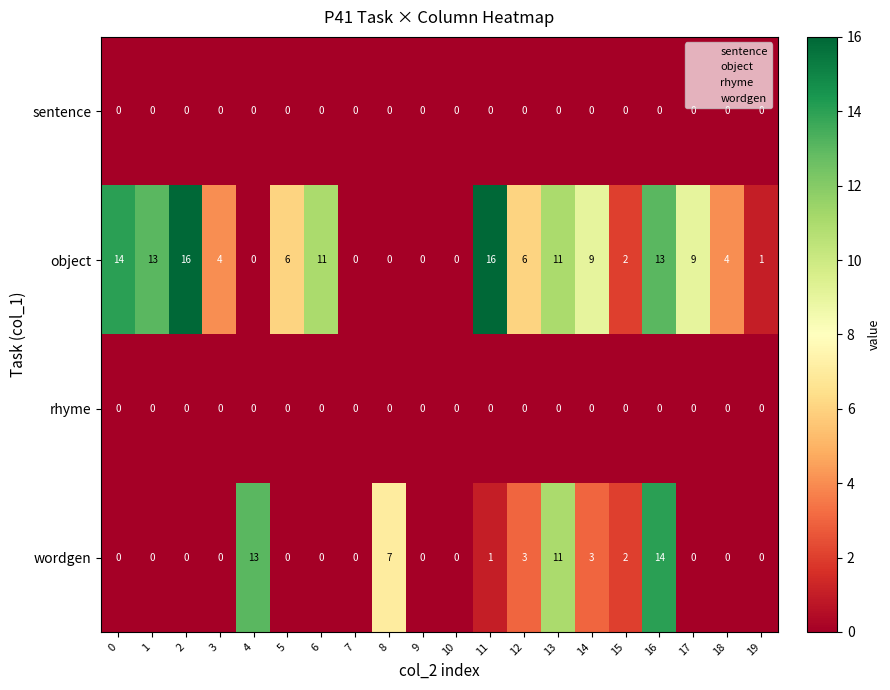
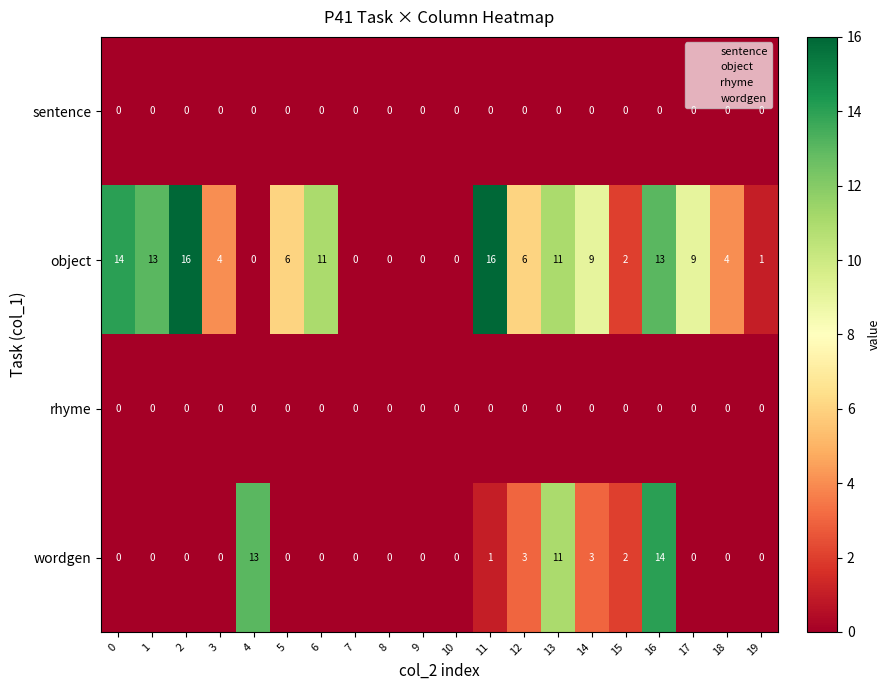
wordgen, 8: 7 -> 0
